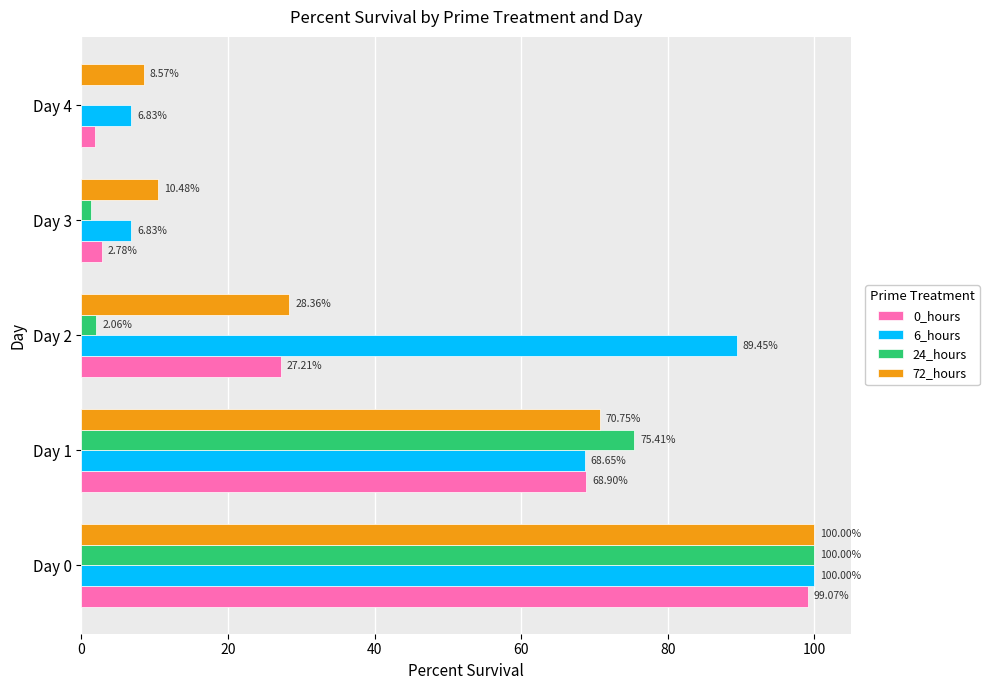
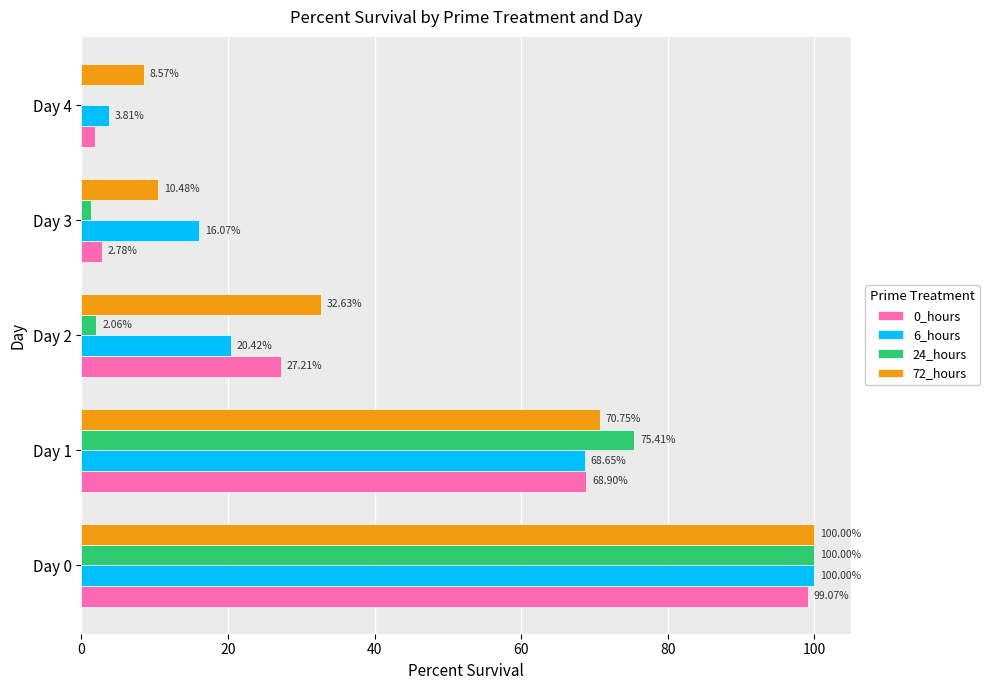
6_hours, Day 4: 6.83% -> 3.81%
6_hours, Day 3: 6.83% -> 16.07%
72_hours, Day 2: 28.36% -> 32.63%
6_hours, Day 2: 89.45% -> 20.42%
